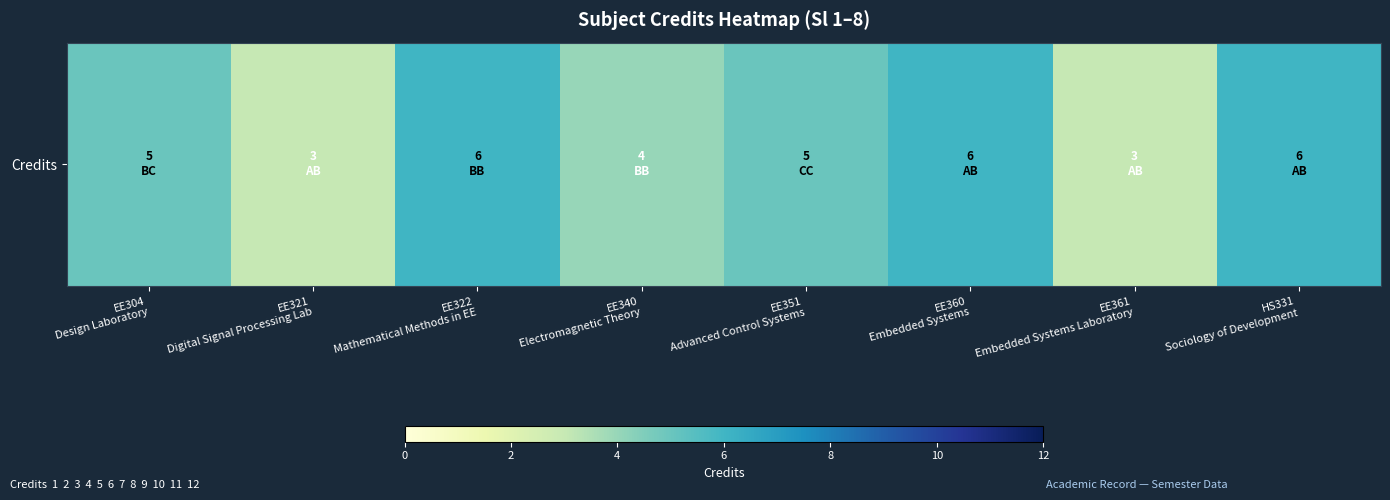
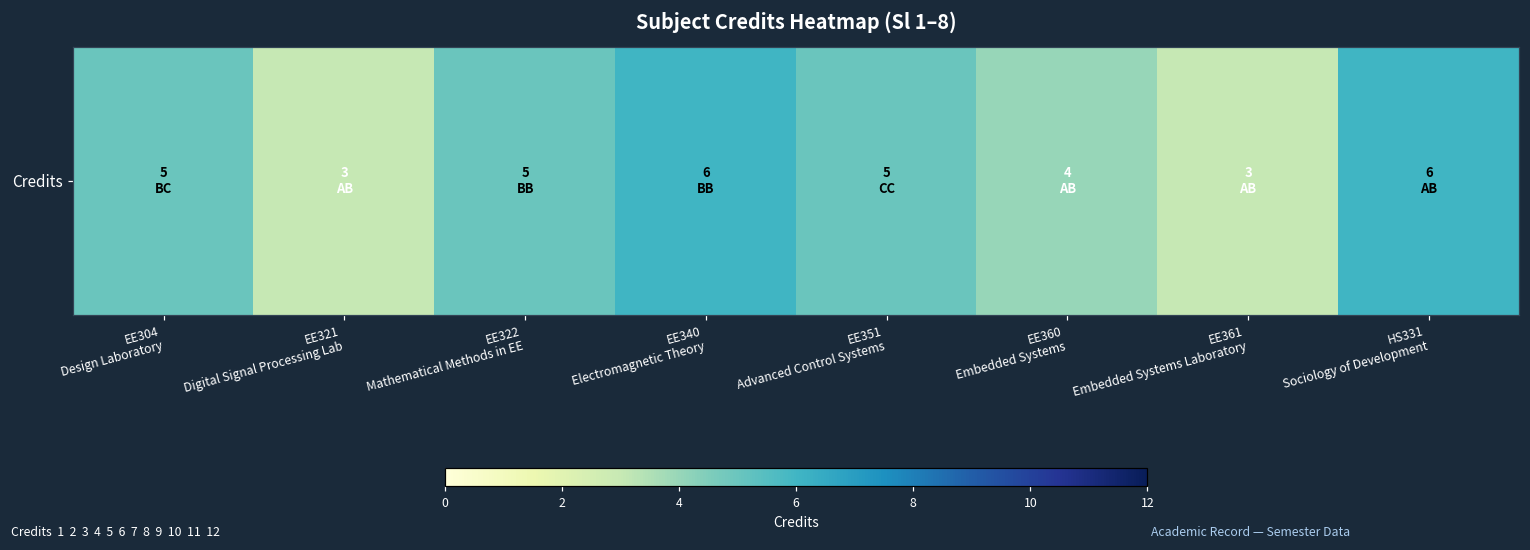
Credits, EE322 Mathematical Methods in EE: 6 -> 5
Credits, EE340 Electromagnetic Theory: 4 -> 6
Credits, EE360 Embedded Systems: 6 -> 4
